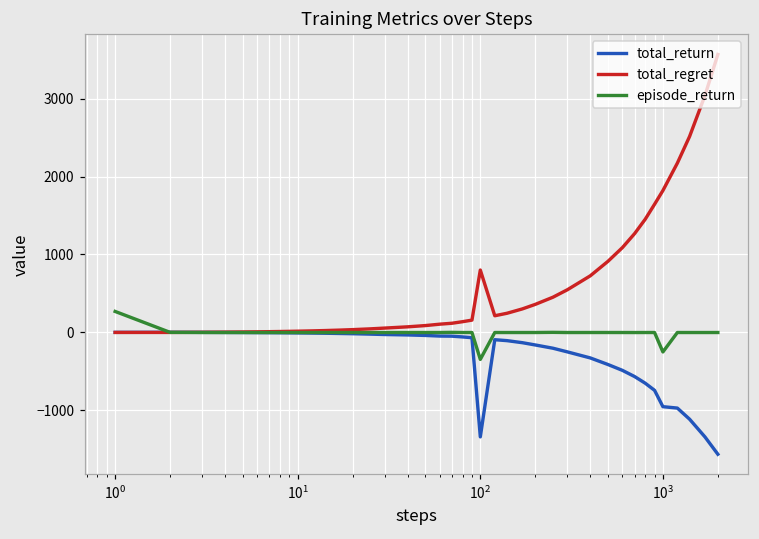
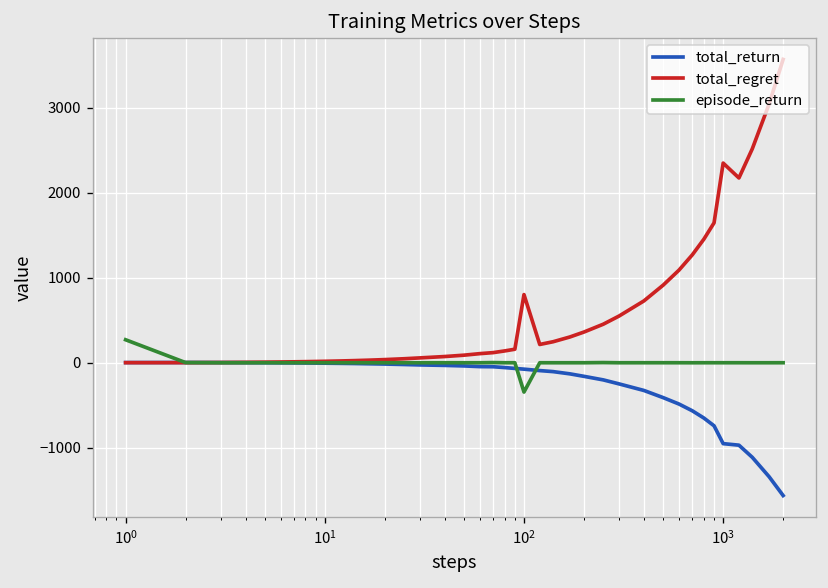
total_return, 10^2: -1300 -> -100
total_regret, 10^3: 1800 -> 2300
episode_return, 10^3: -300 -> 0
